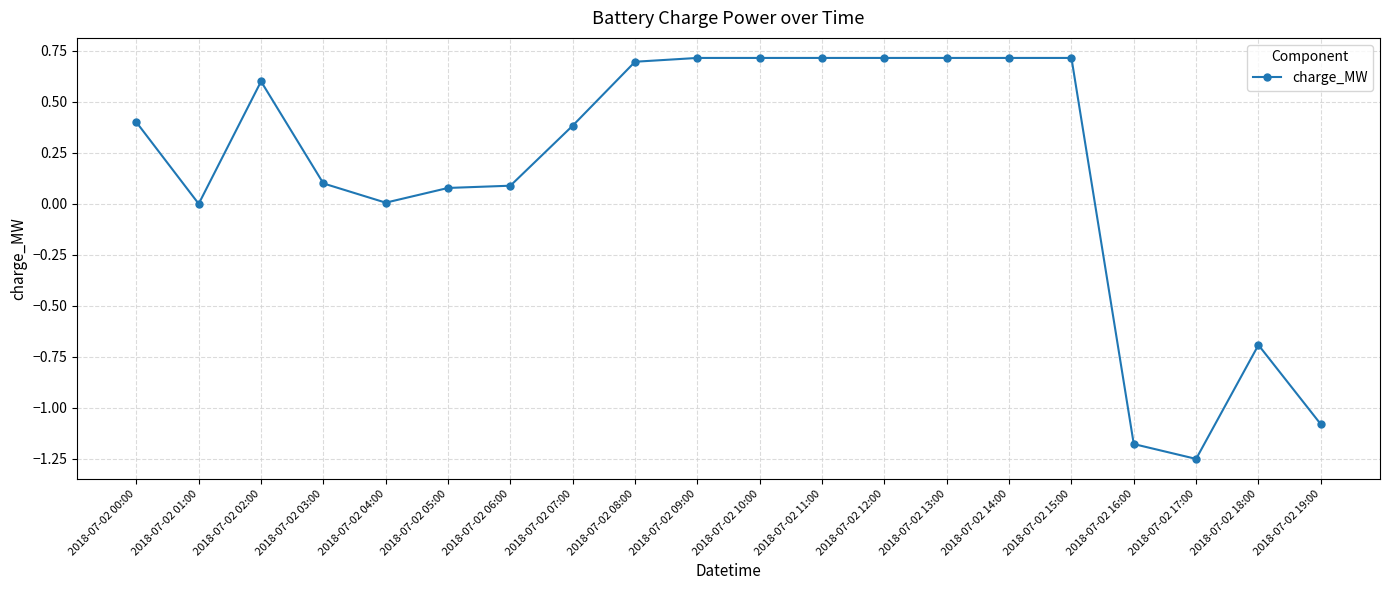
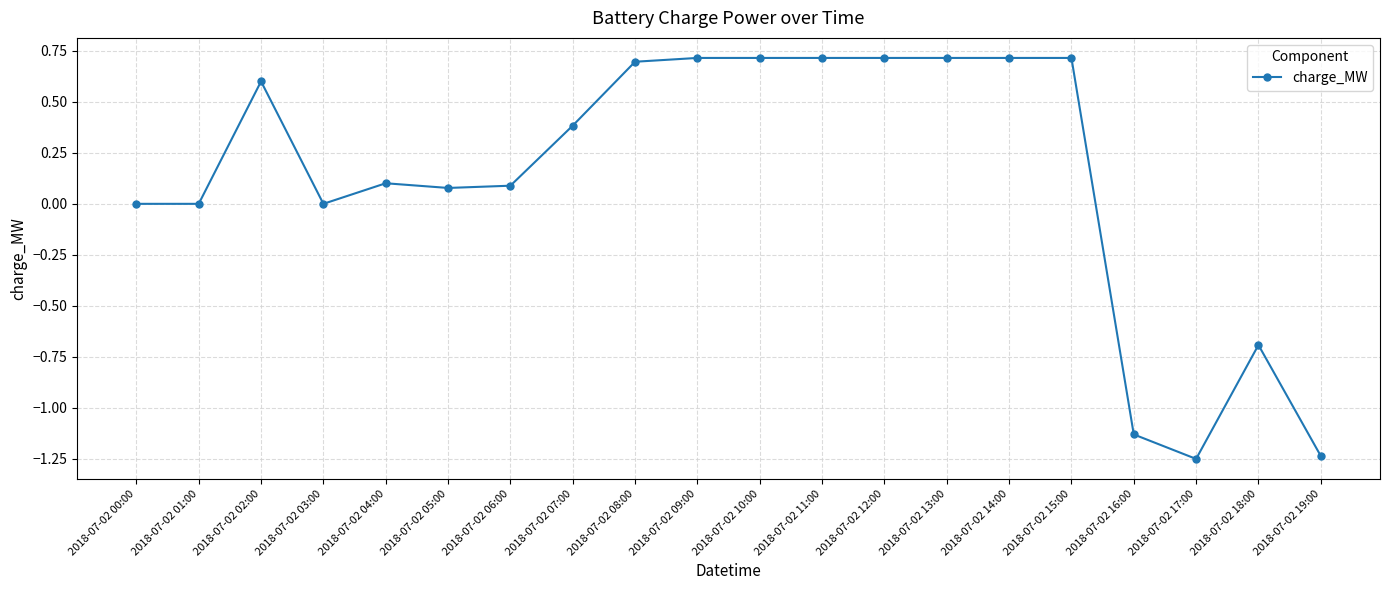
2018-07-02 00:00: 0.4 -> 0.0
2018-07-02 03:00: 0.1 -> 0.0
2018-07-02 04:00: 0.01 -> 0.10
2018-07-02 16:00: -1.18 -> -1.13
2018-07-02 19:00: -1.08 -> -1.24
